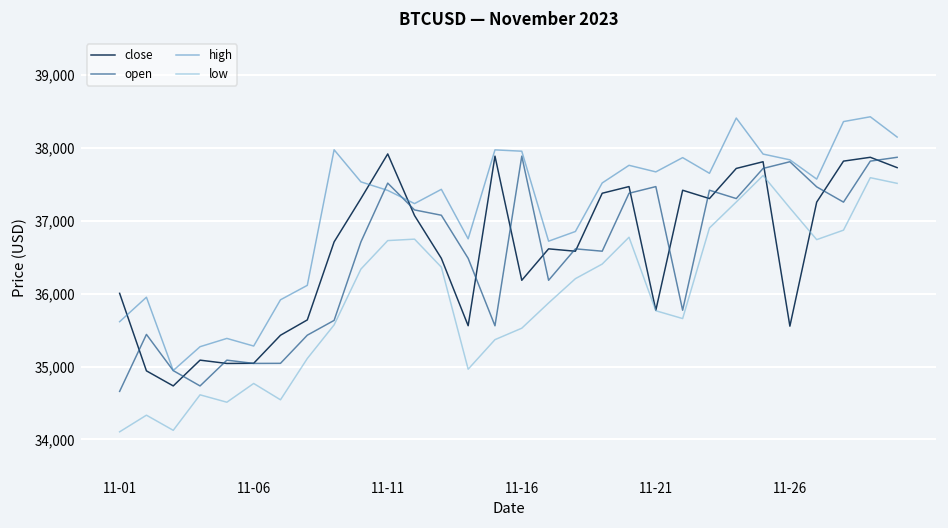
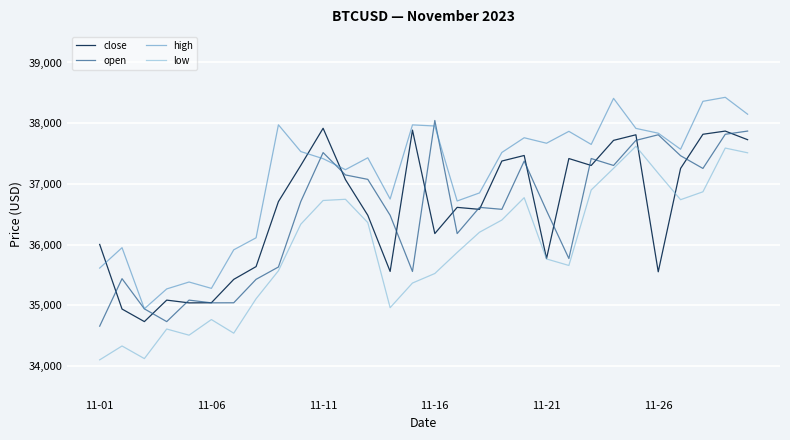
open, 11-16: 37,900 -> 38,000
open, 11-21: 37,500 -> 36,600
